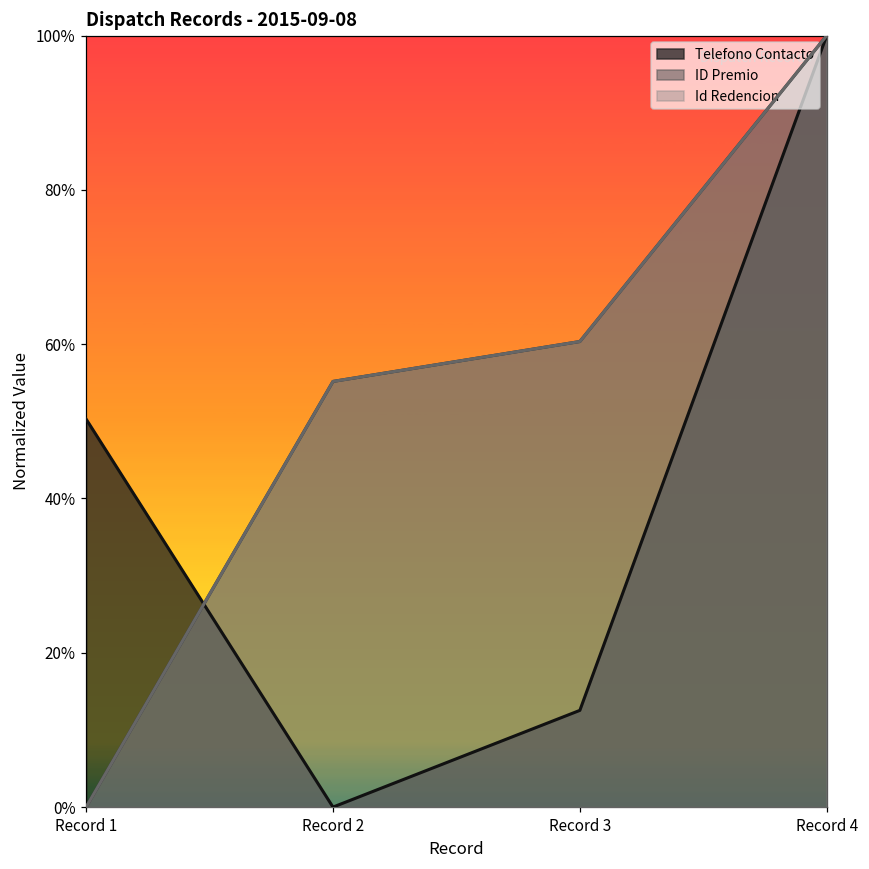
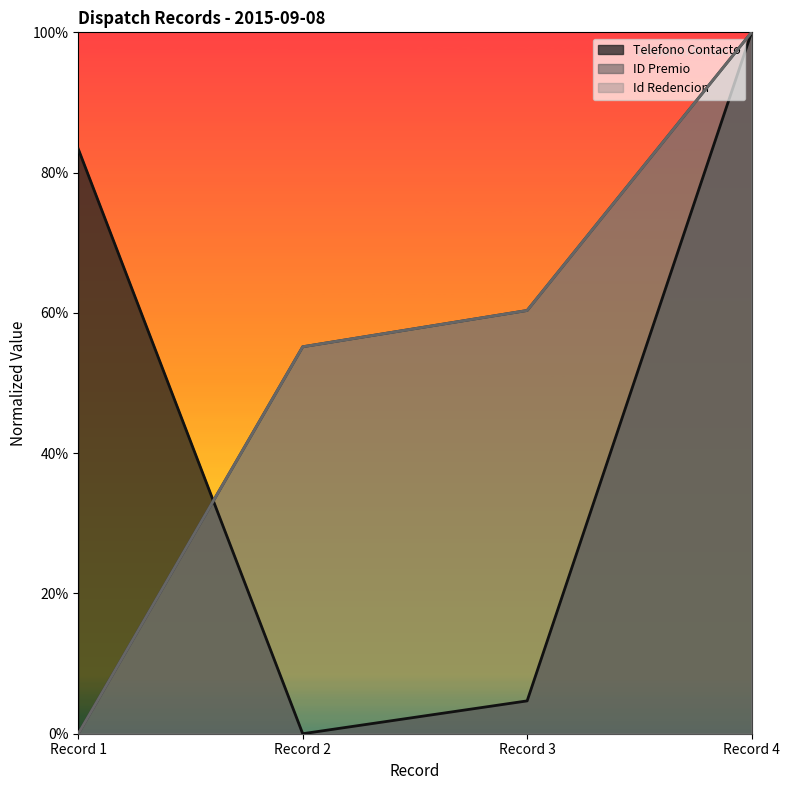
Telefono Contacto, Record 1: 50% -> 83%
Telefono Contacto, Record 3: 13% -> 5%
